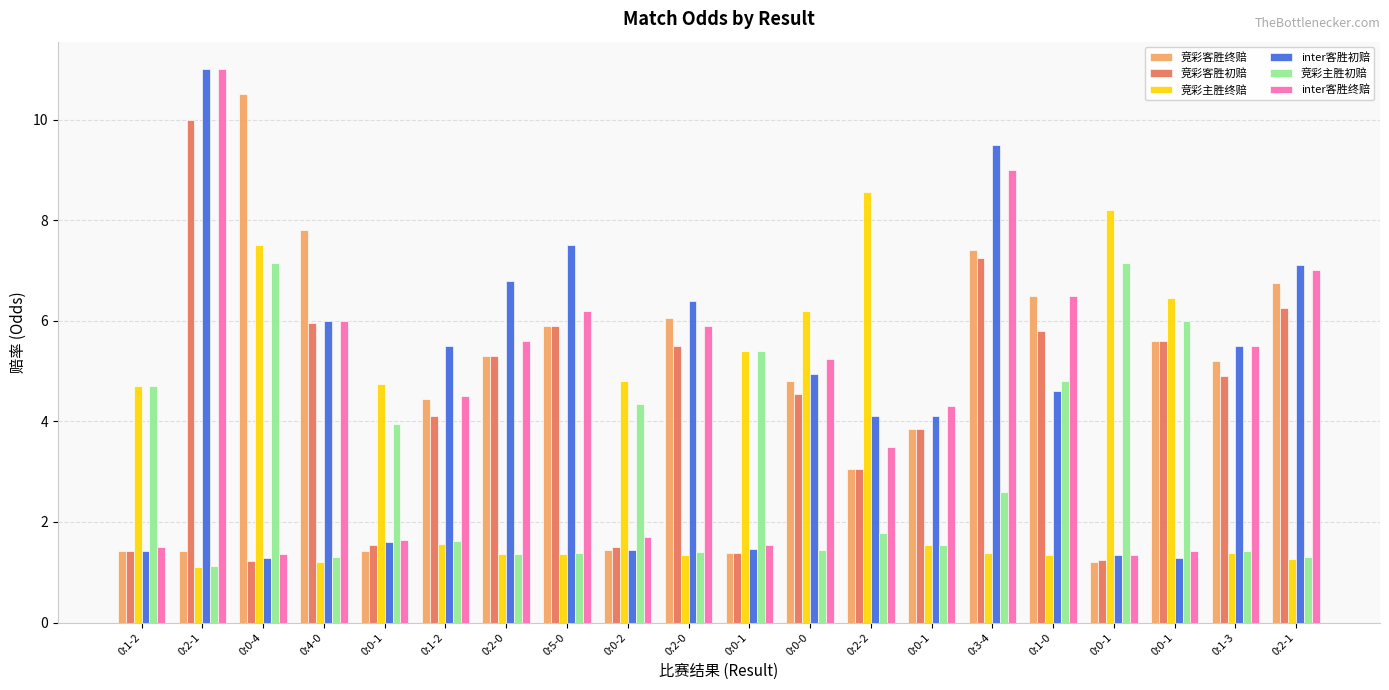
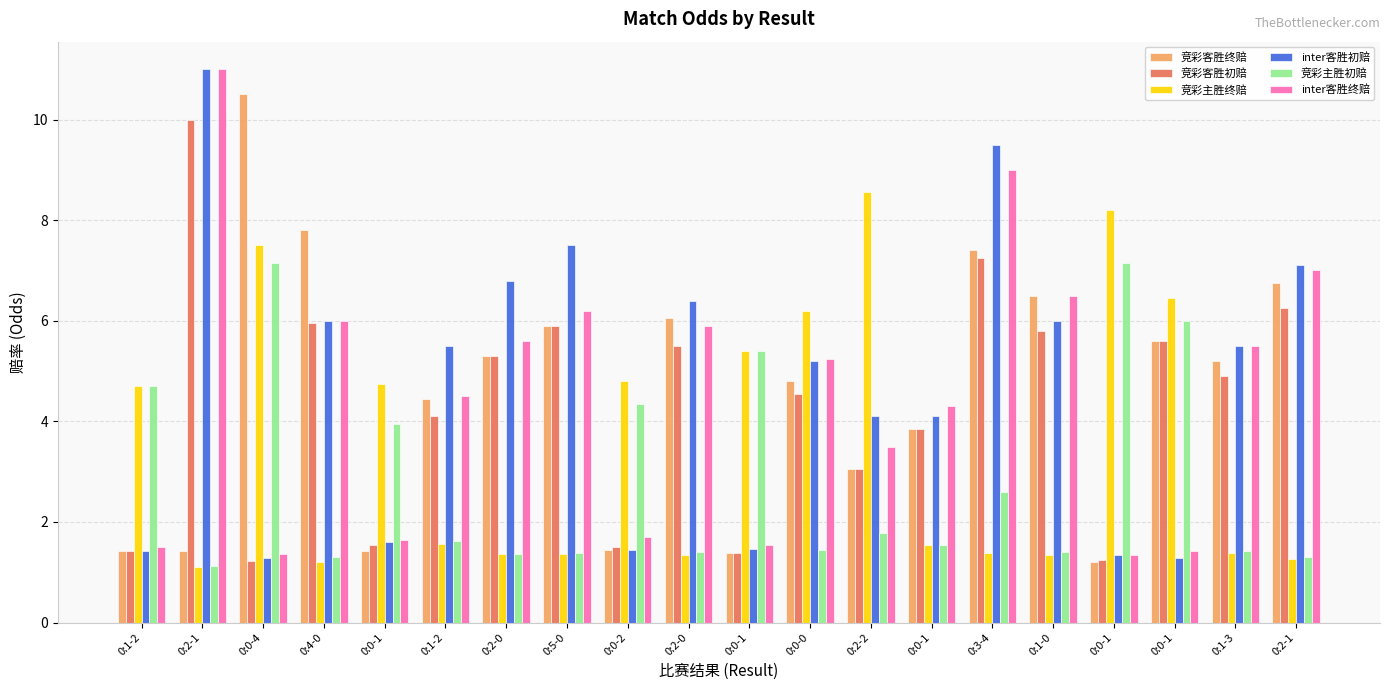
inter客胜初赔, 0:0-0: 5.0 -> 5.2
inter客胜初赔, 0:1-0: 4.6 -> 6.0
竞彩主胜初赔, 0:1-0: 4.8 -> 1.4
